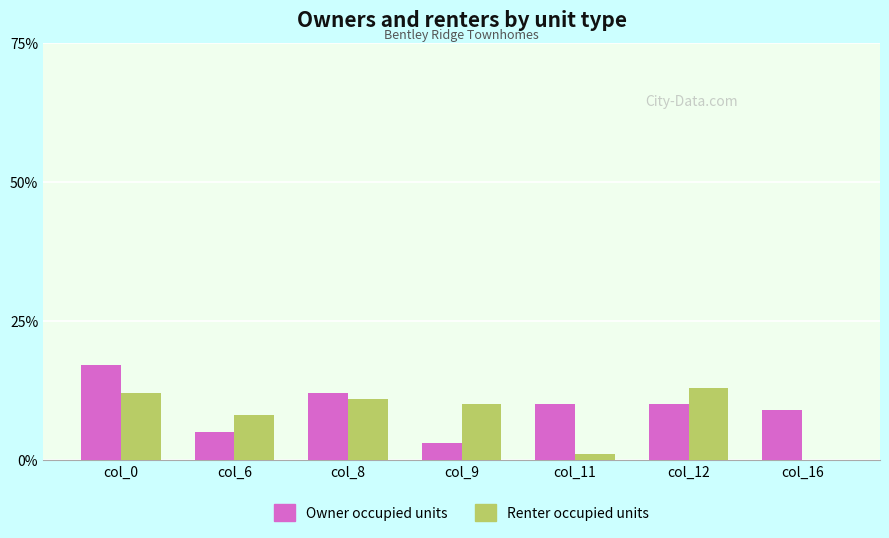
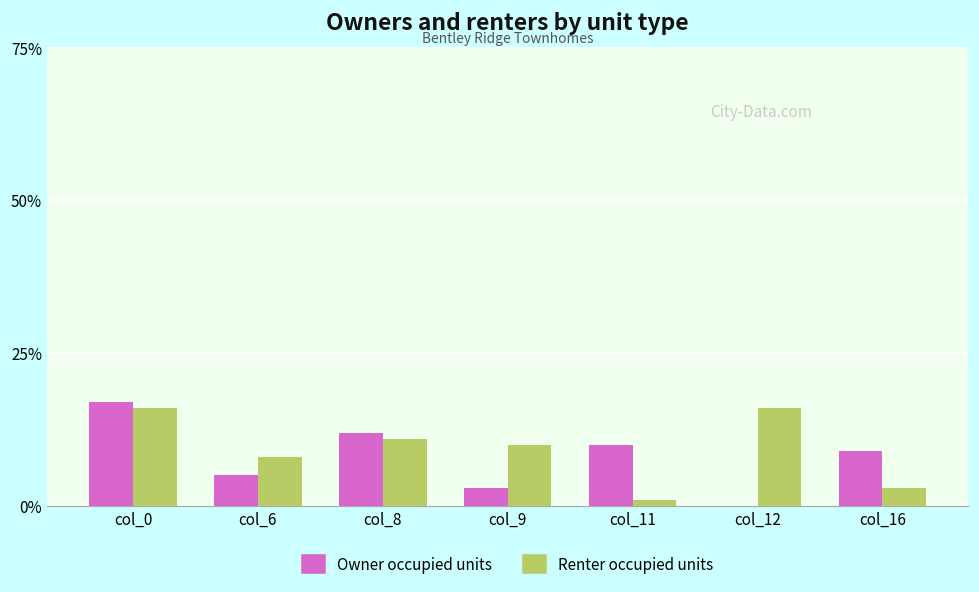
Renter occupied units, col_0: 12% -> 16%
Owner occupied units, col_12: 10% -> 0%
Renter occupied units, col_12: 13% -> 16%
Renter occupied units, col_16: 0% -> 3%
